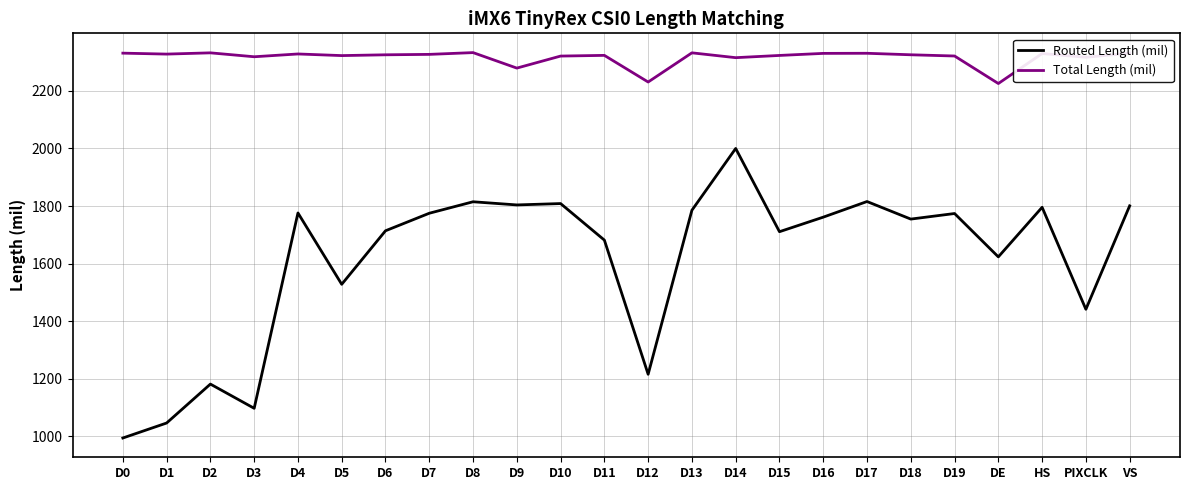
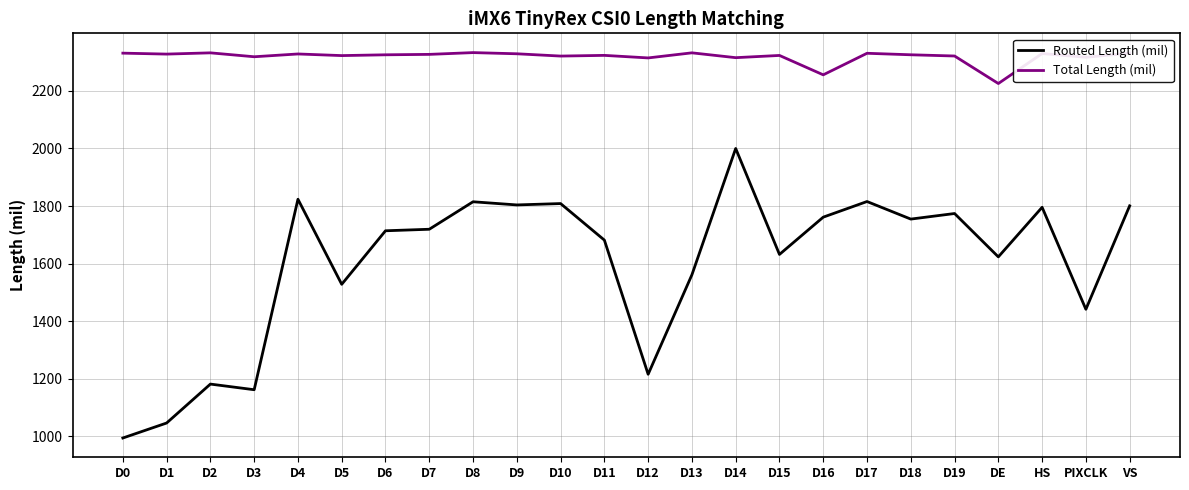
Routed Length (mil), D3: 1100 -> 1160
Routed Length (mil), D4: 1780 -> 1820
Routed Length (mil), D7: 1770 -> 1720
Total Length (mil), D9: 2280 -> 2330
Total Length (mil), D12: 2230 -> 2310
Routed Length (mil), D13: 1790 -> 1560
Routed Length (mil), D15: 1710 -> 1630
Total Length (mil), D16: 2330 -> 2260
